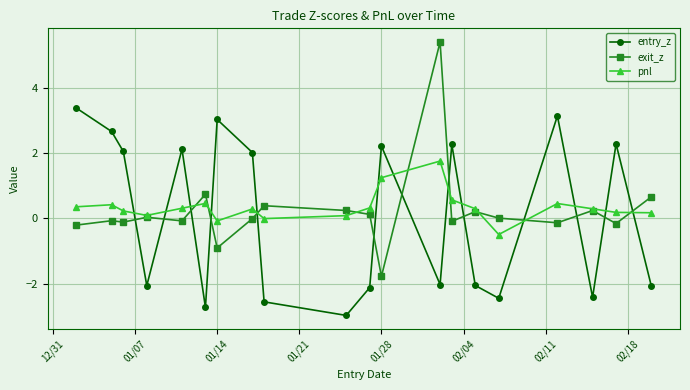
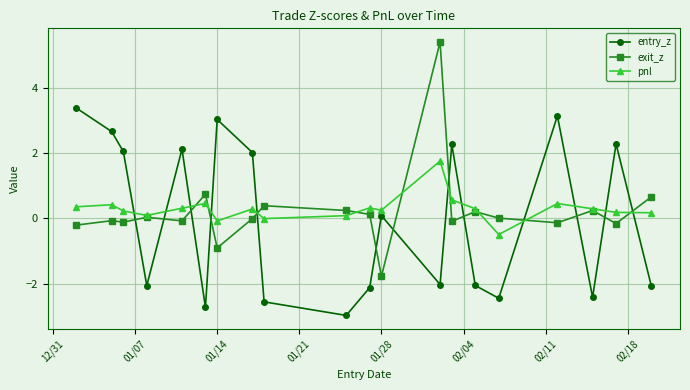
entry_z, 01/28: 2.2 -> 0.1
pnl, 01/28: 1.2 -> 0.2
